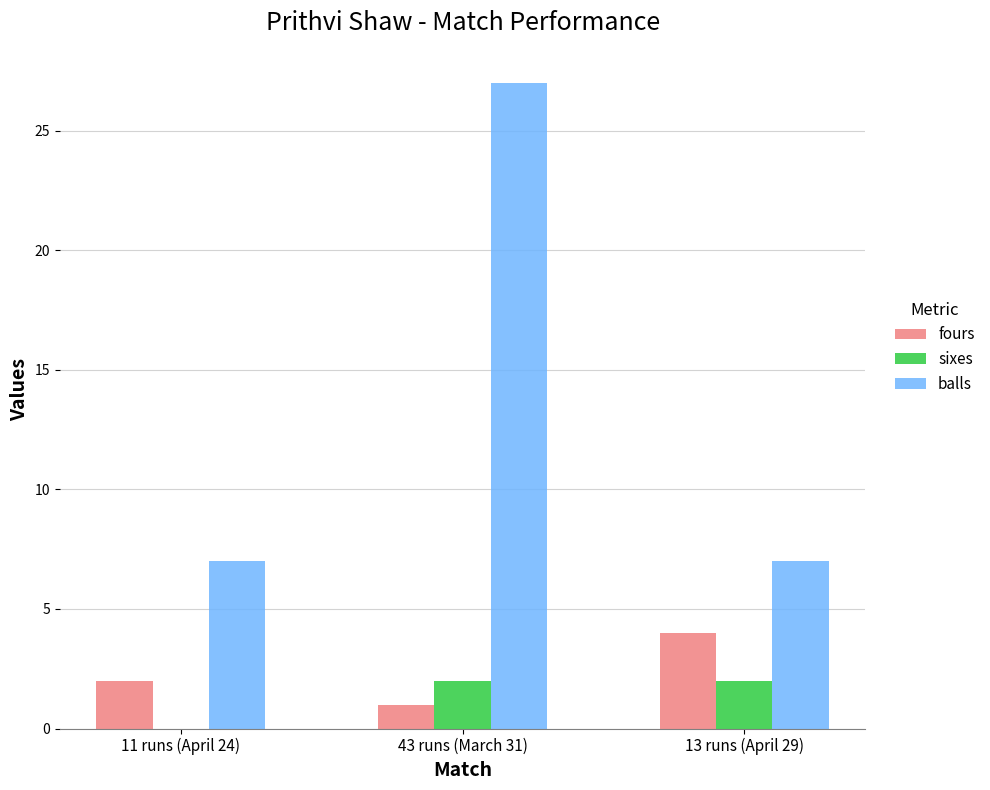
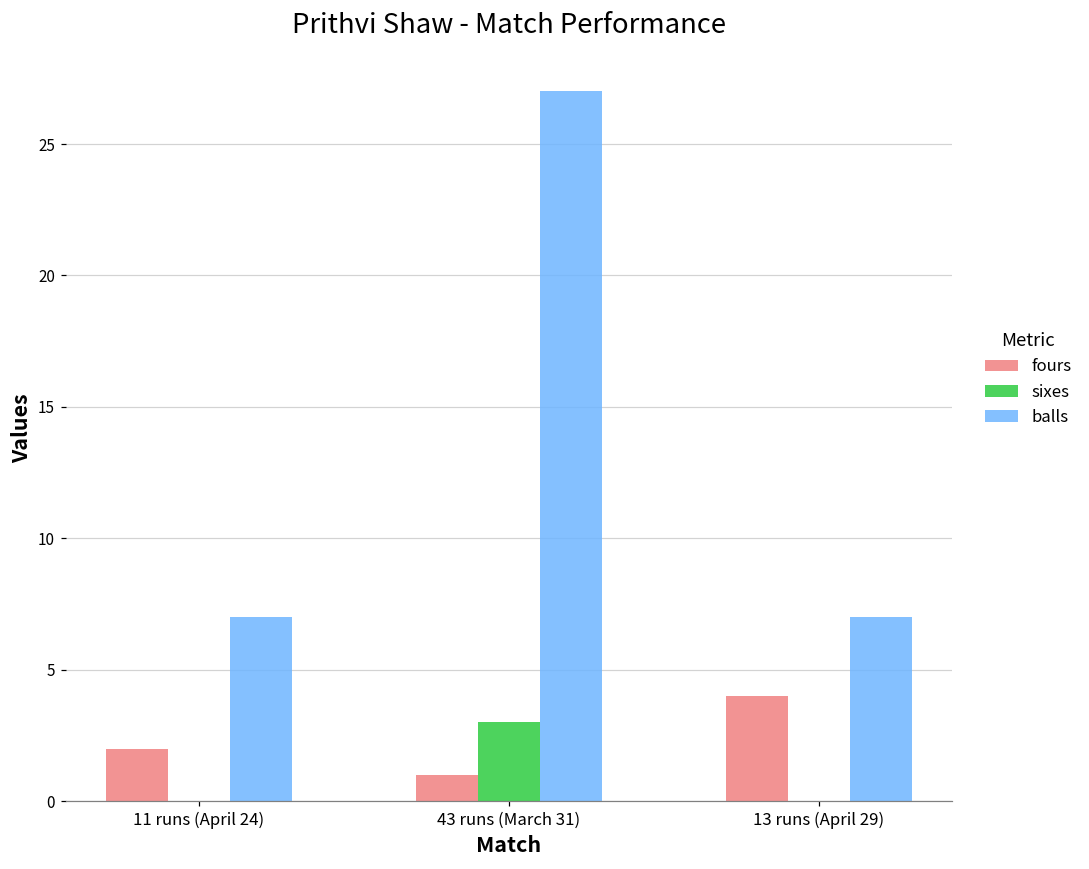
sixes, 43 runs (March 31): 2 -> 3
sixes, 13 runs (April 29): 2 -> 0
